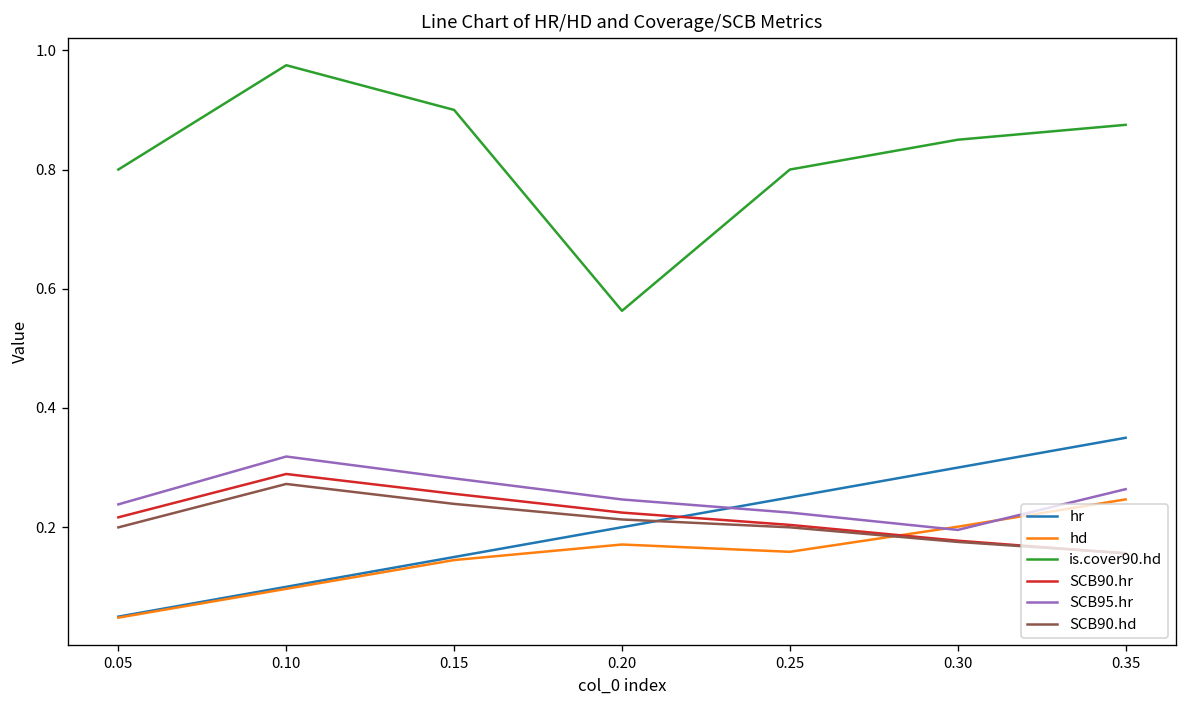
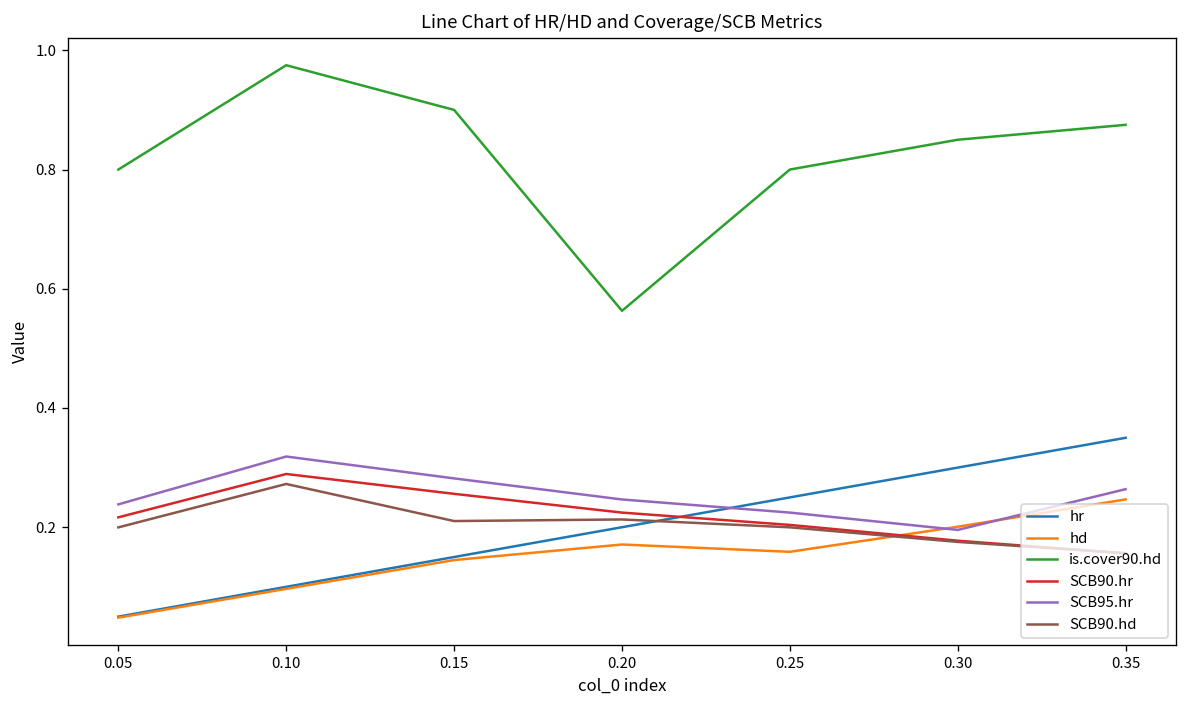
SCB90.hd, 0.15: 0.24 -> 0.21
